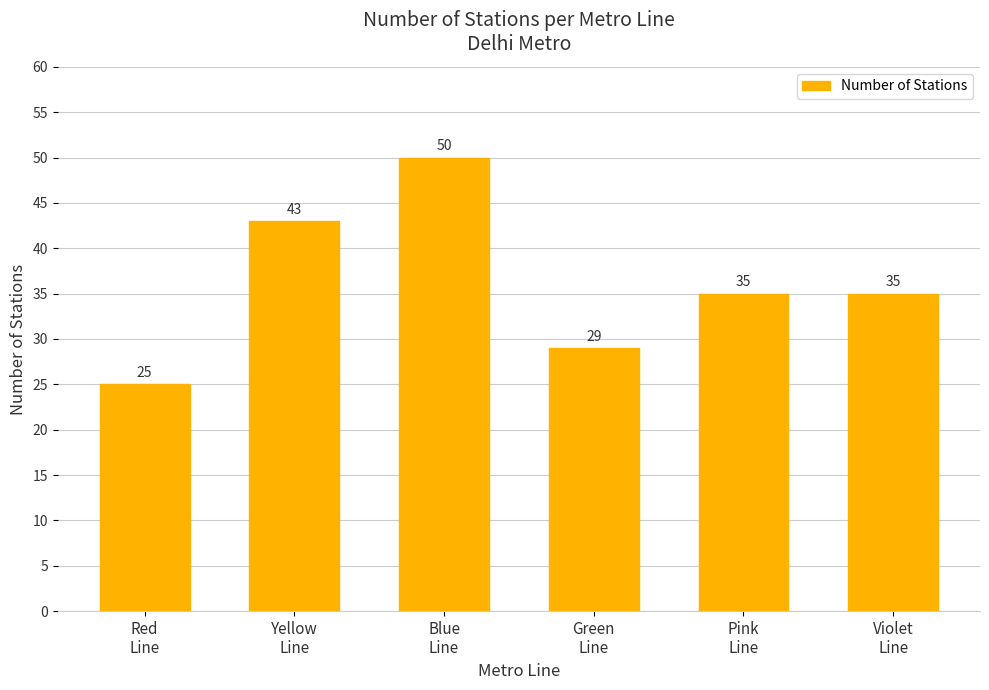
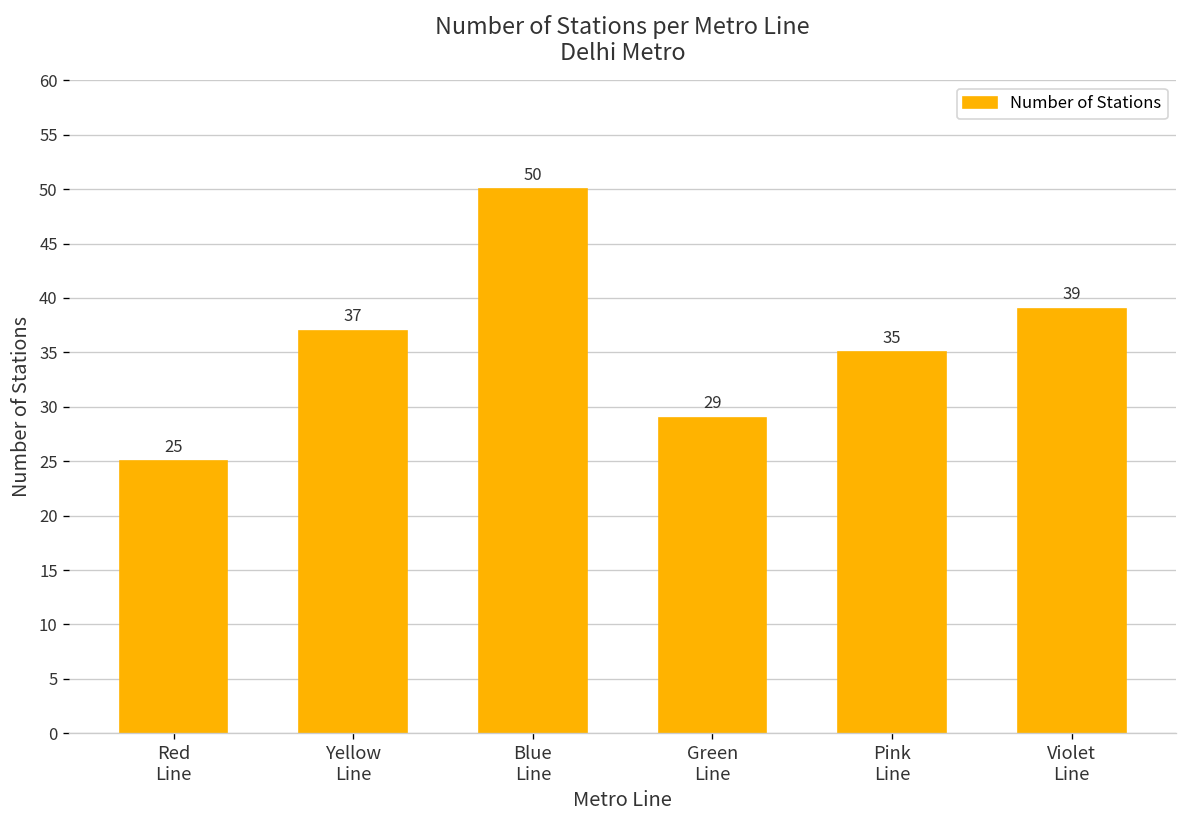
Yellow Line: 43 -> 37
Violet Line: 35 -> 39
